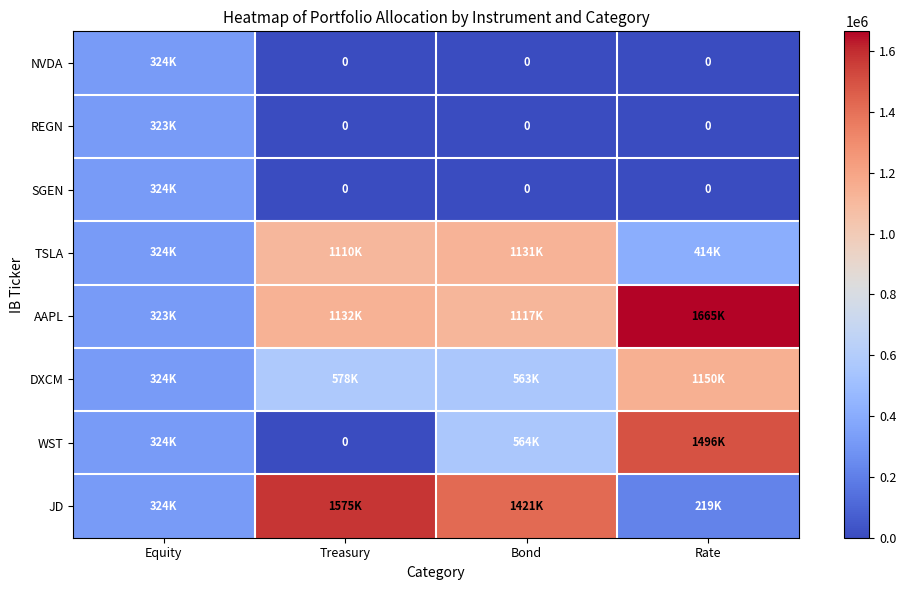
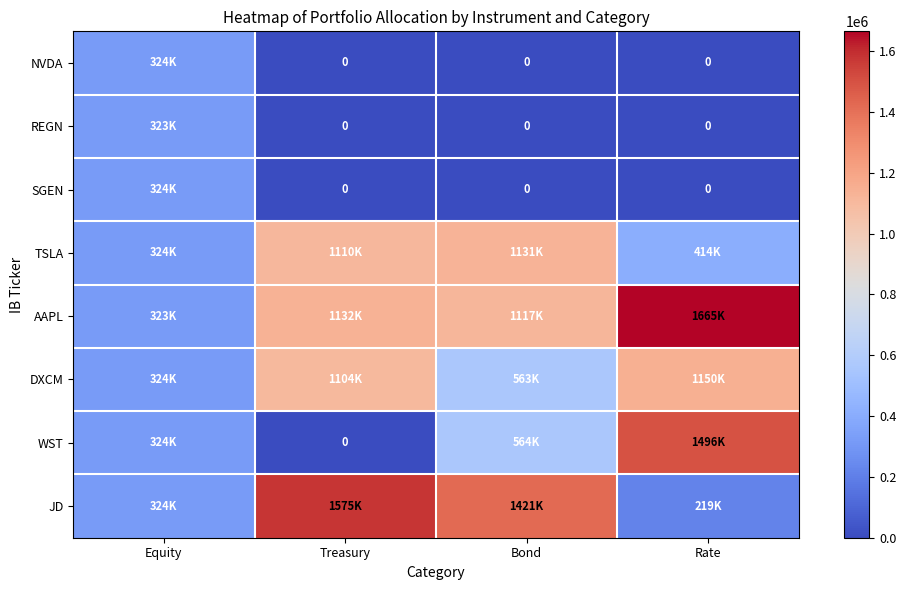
DXCM, Treasury: 578K -> 1104K
